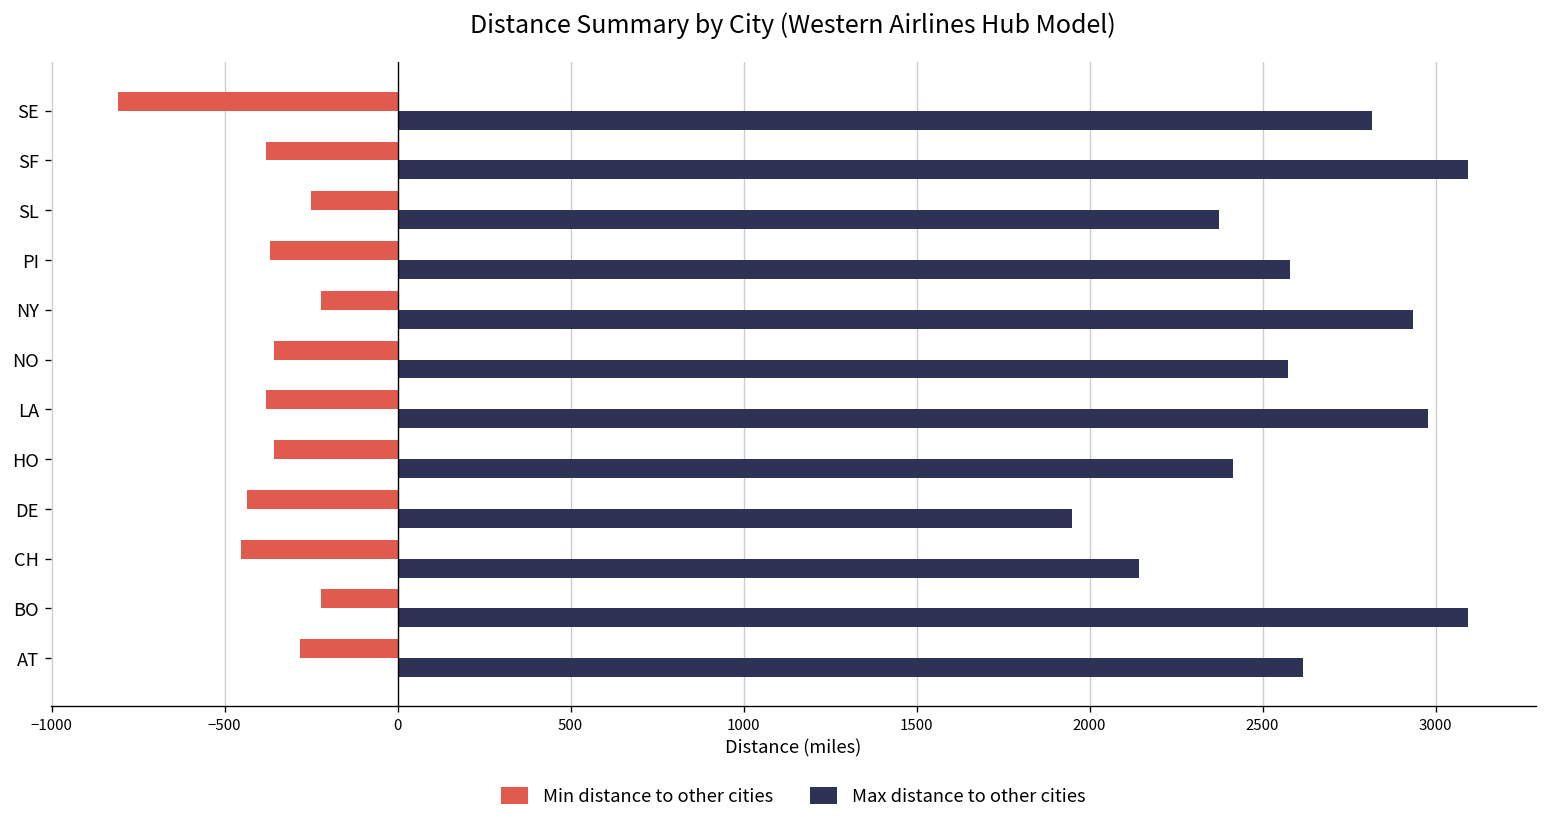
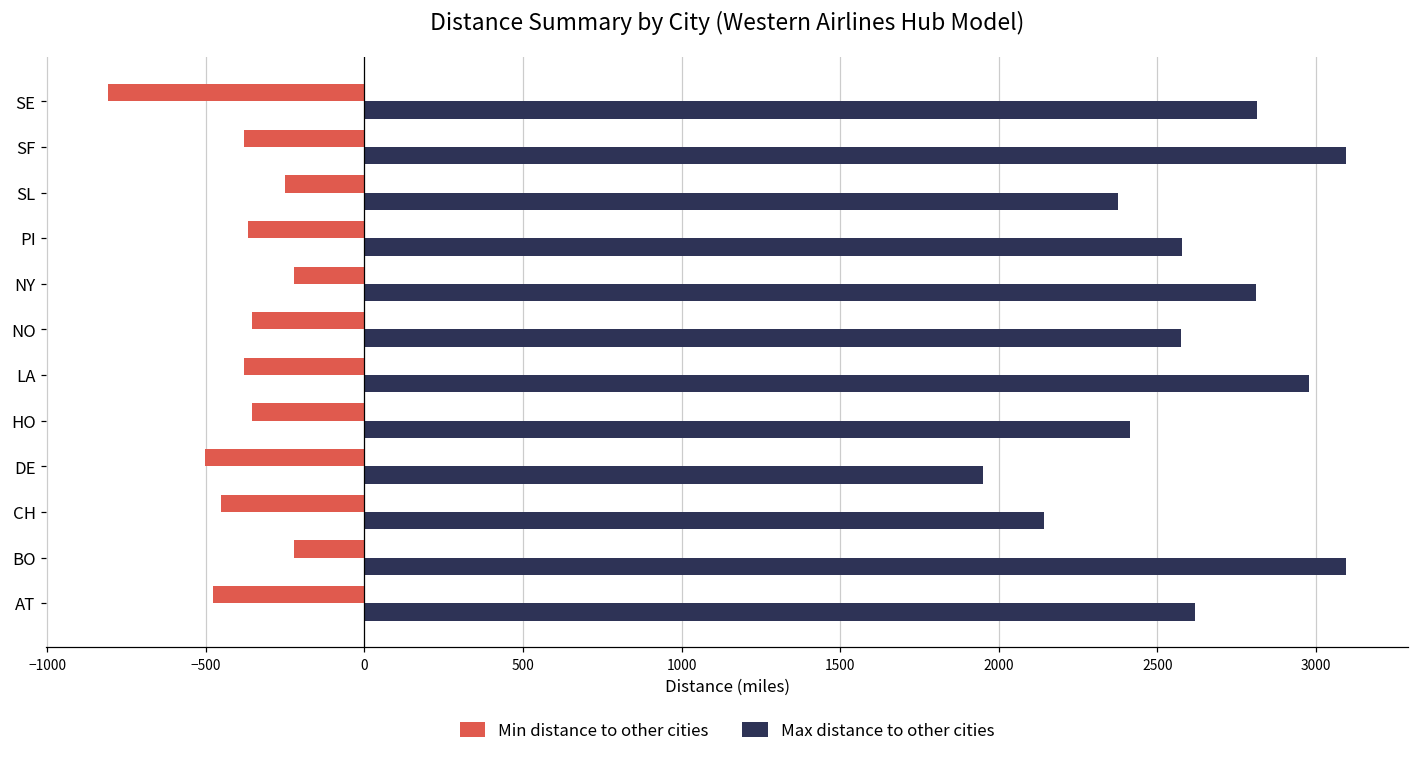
Max distance to other cities, NY: 2930 -> 2810
Min distance to other cities, DE: -440 -> -500
Min distance to other cities, AT: -280 -> -480
